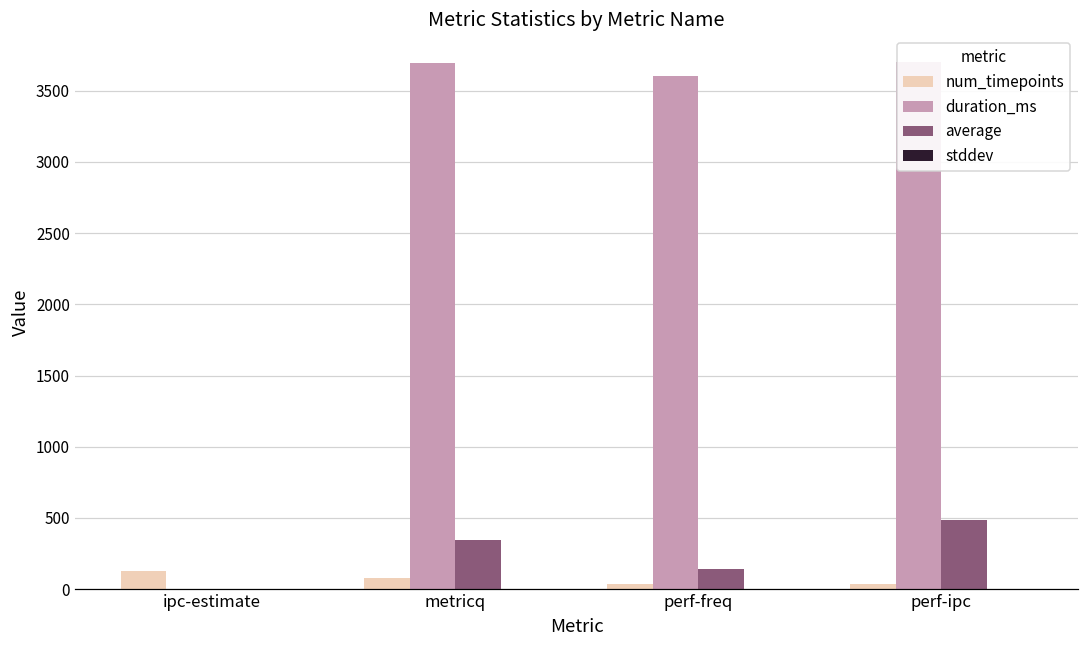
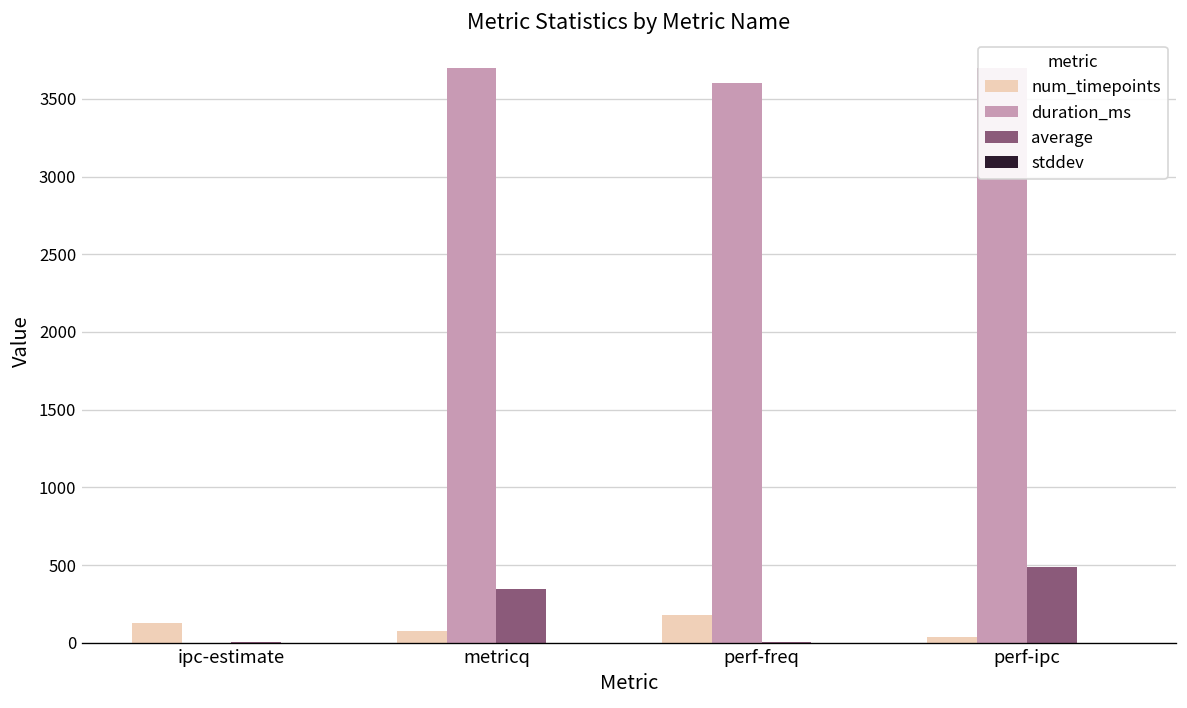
num_timepoints, perf-freq: 40 -> 180
average, perf-freq: 140 -> 0
